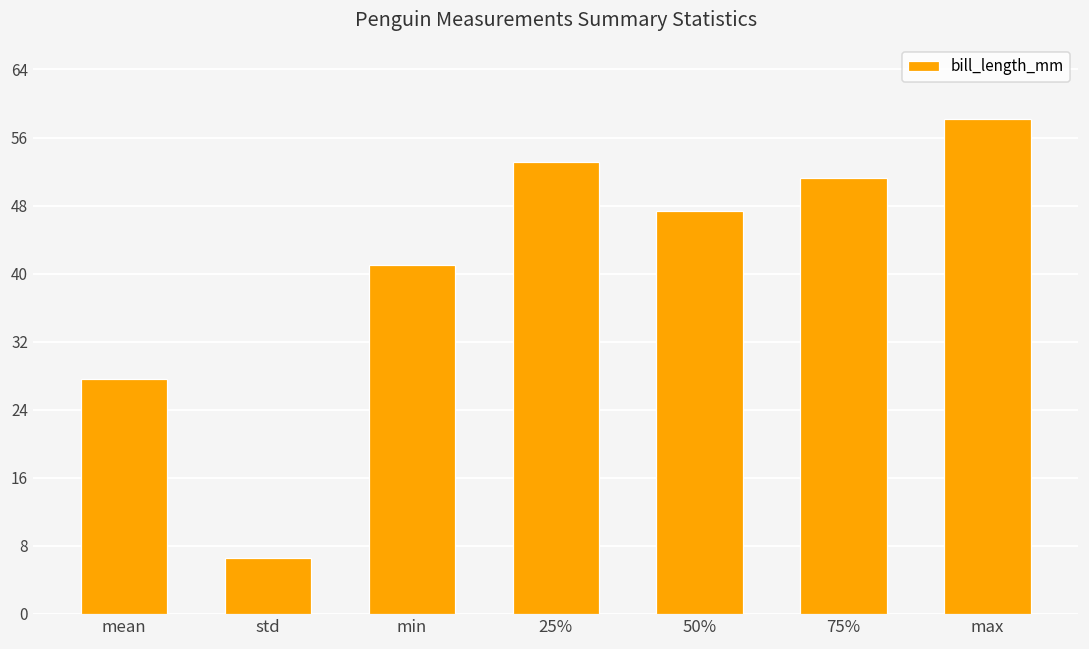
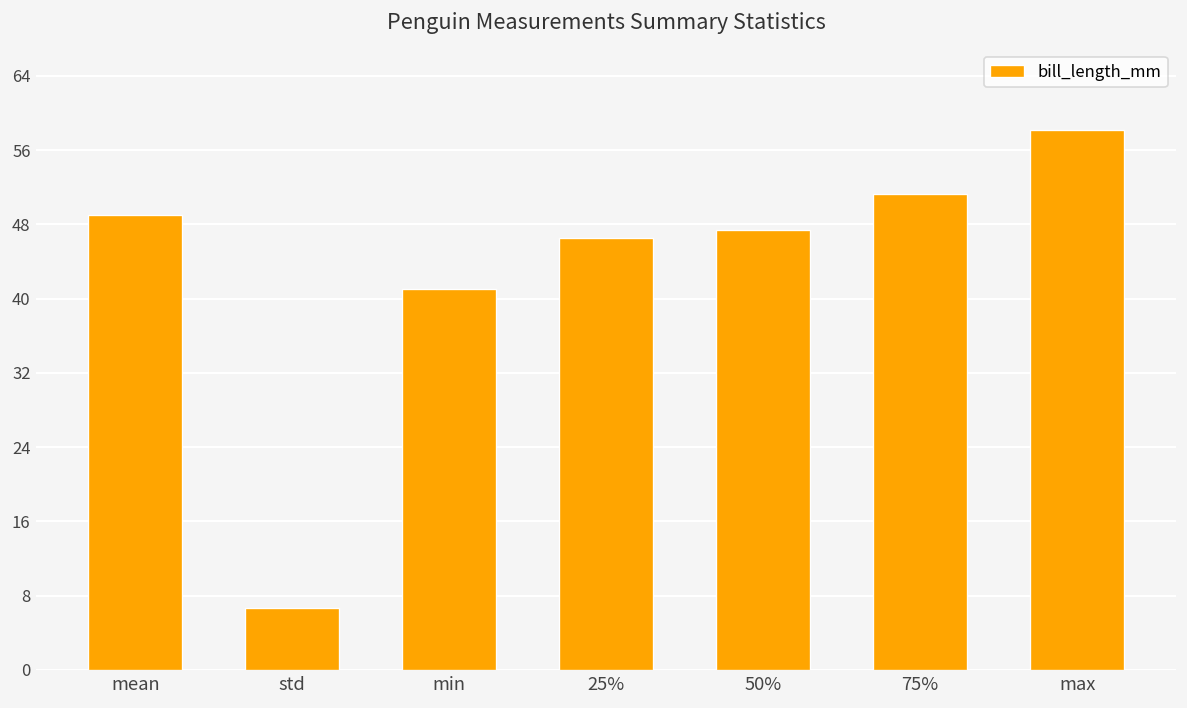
mean: 28 -> 49
25%: 53 -> 46
